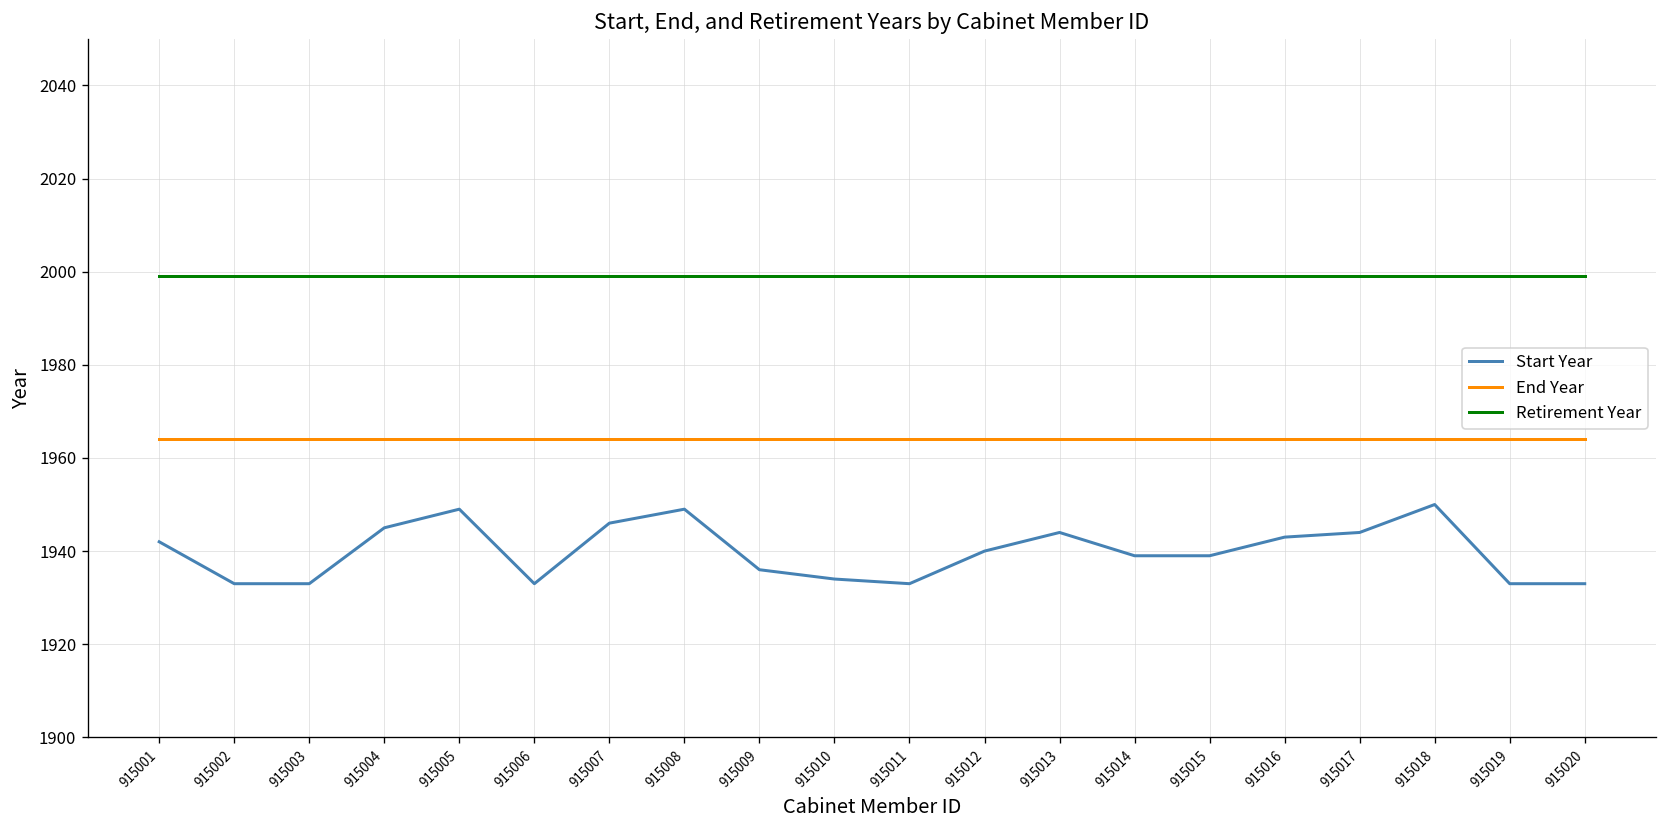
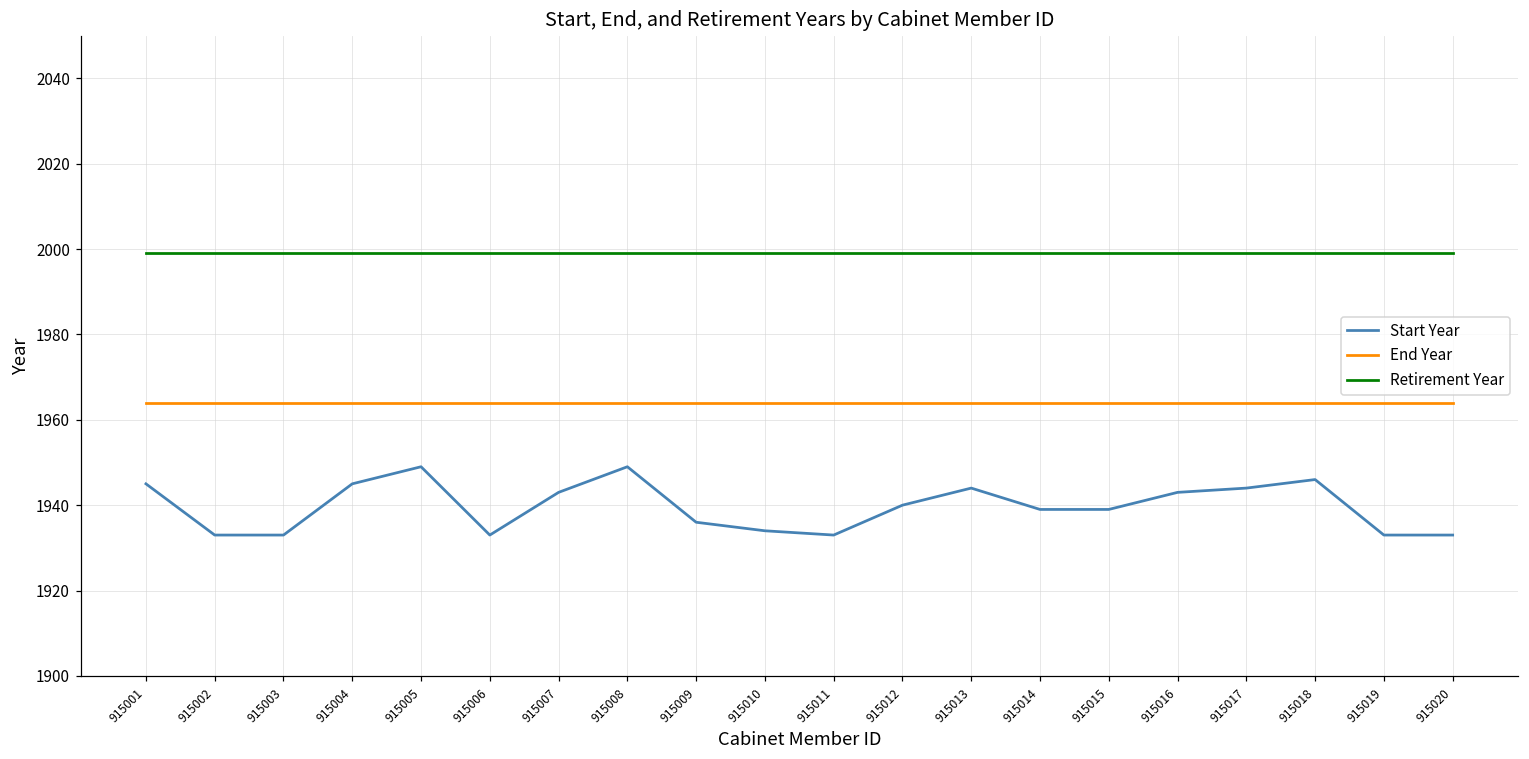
Start Year, 915001: 1942 -> 1945
Start Year, 915007: 1946 -> 1943
Start Year, 915018: 1950 -> 1946
